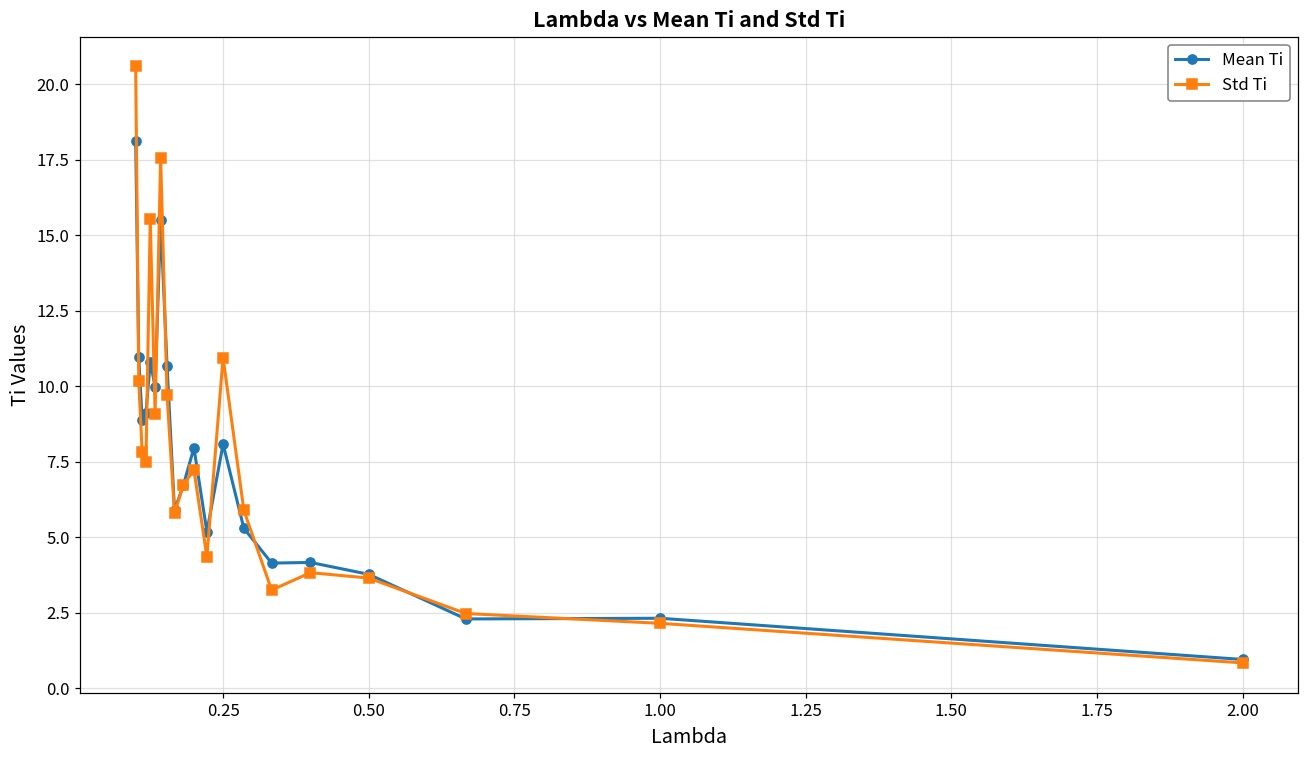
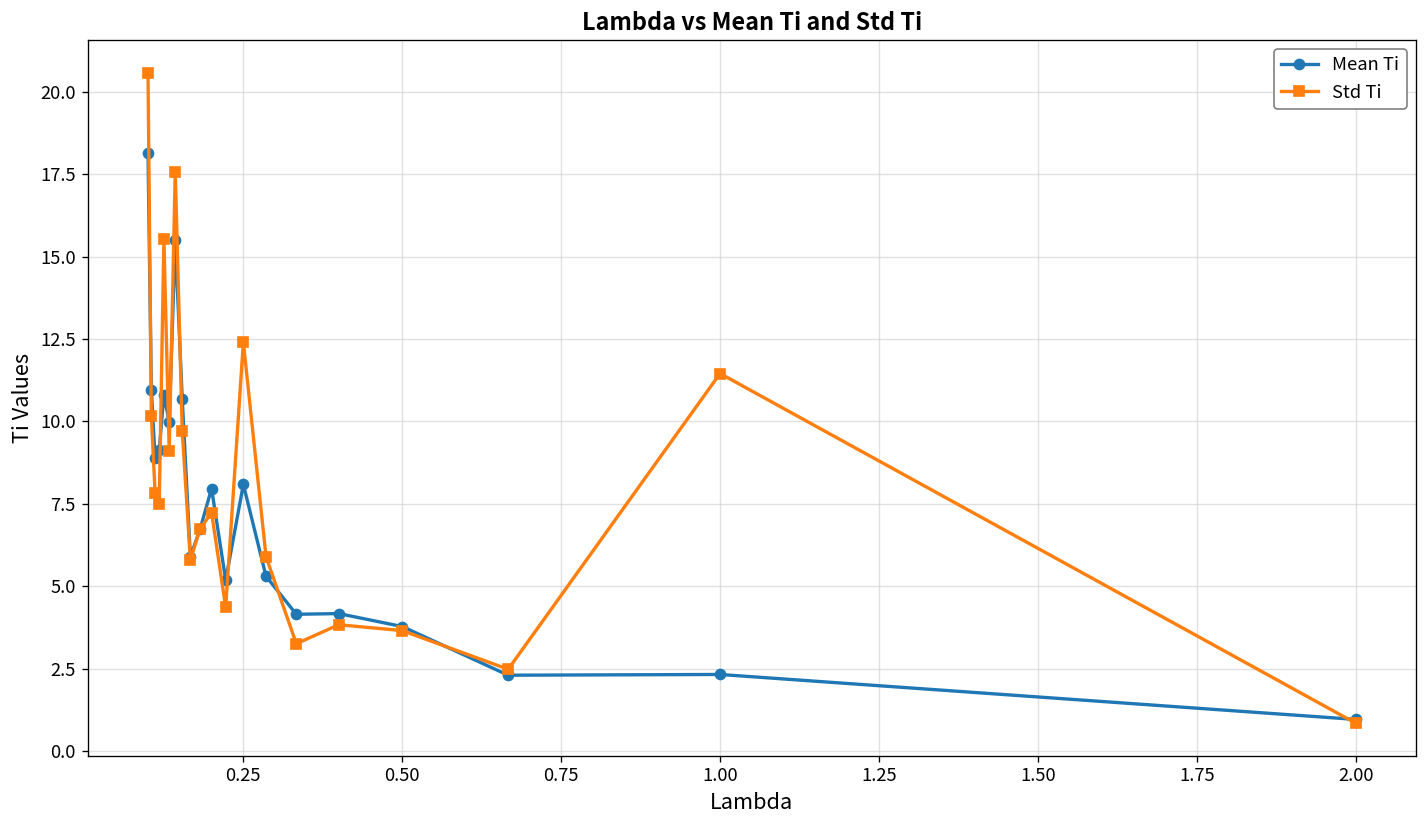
Std Ti, 0.25: 10.9 -> 12.4
Std Ti, 1.00: 2.2 -> 11.5
